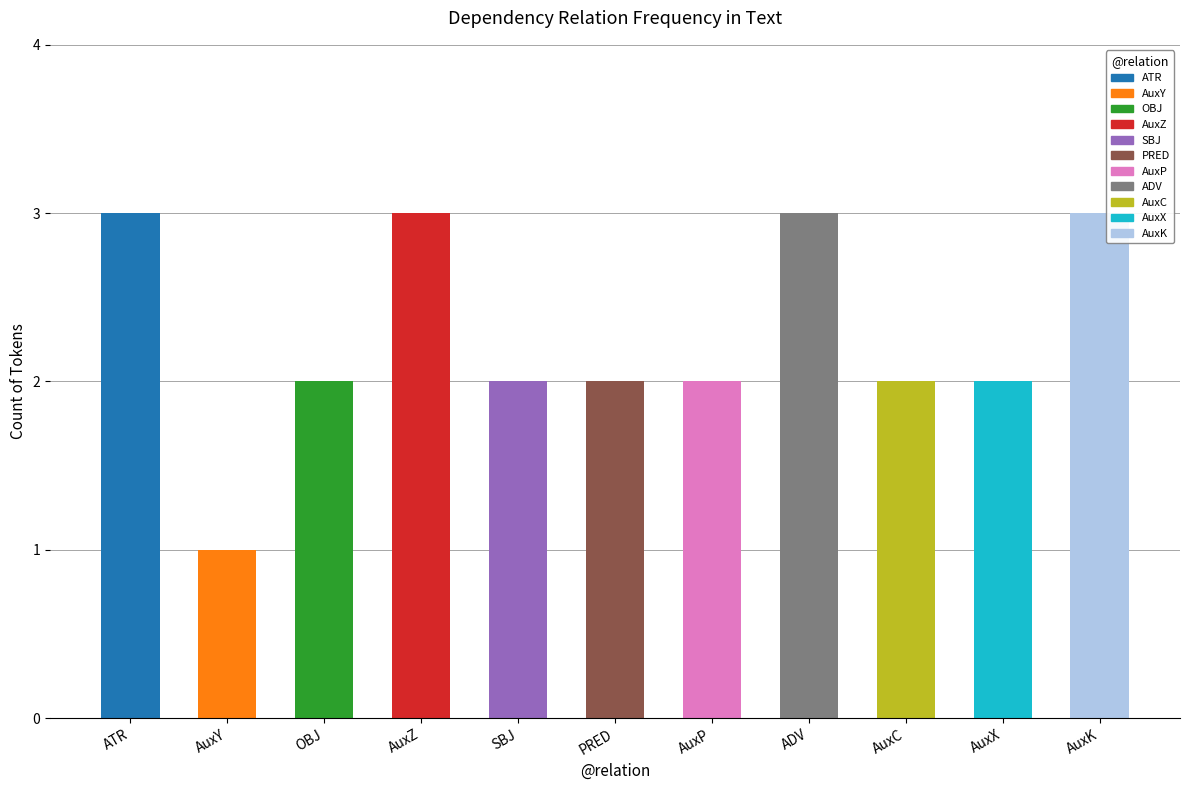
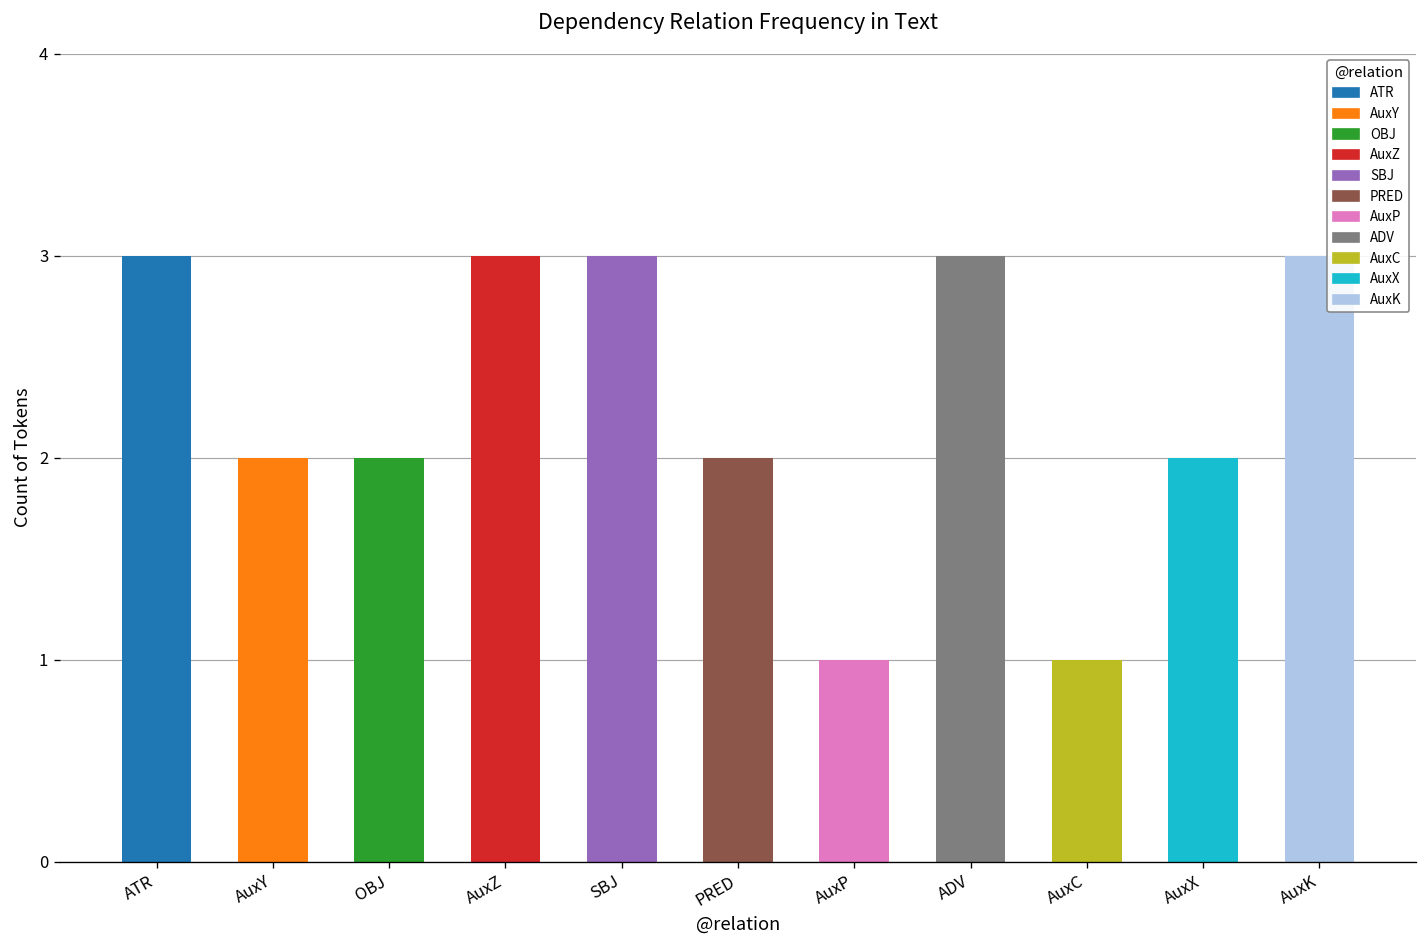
AuxY: 1 -> 2
SBJ: 2 -> 3
AuxP: 2 -> 1
AuxC: 2 -> 1
